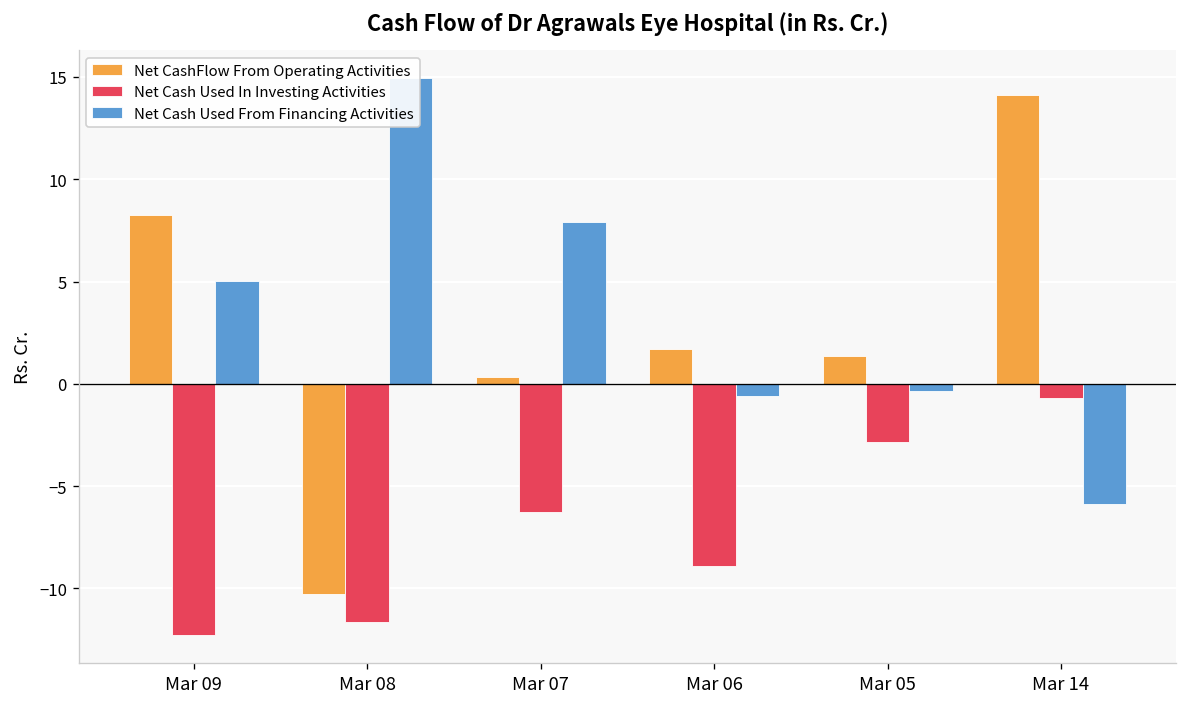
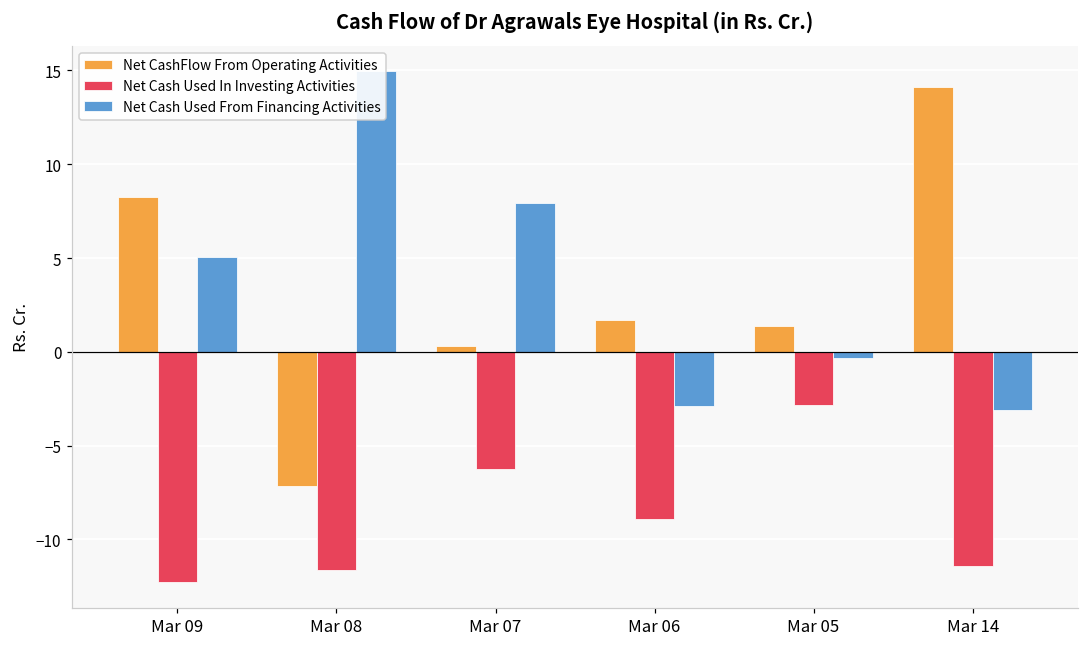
Net CashFlow From Operating Activities, Mar 08: -10.3 -> -7.1
Net Cash Used From Financing Activities, Mar 06: -0.6 -> -2.9
Net Cash Used In Investing Activities, Mar 14: -0.7 -> -11.4
Net Cash Used From Financing Activities, Mar 14: -5.9 -> -3.1
